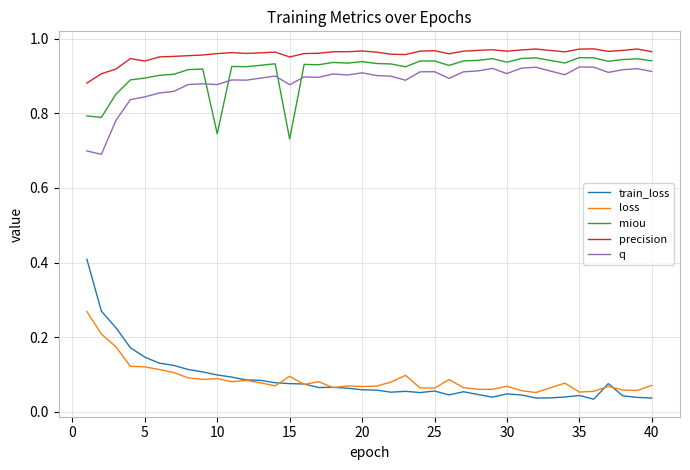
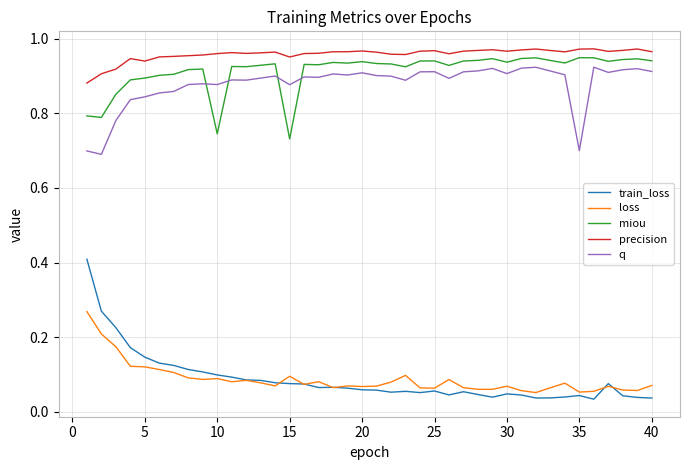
q, 35: 0.92 -> 0.70
